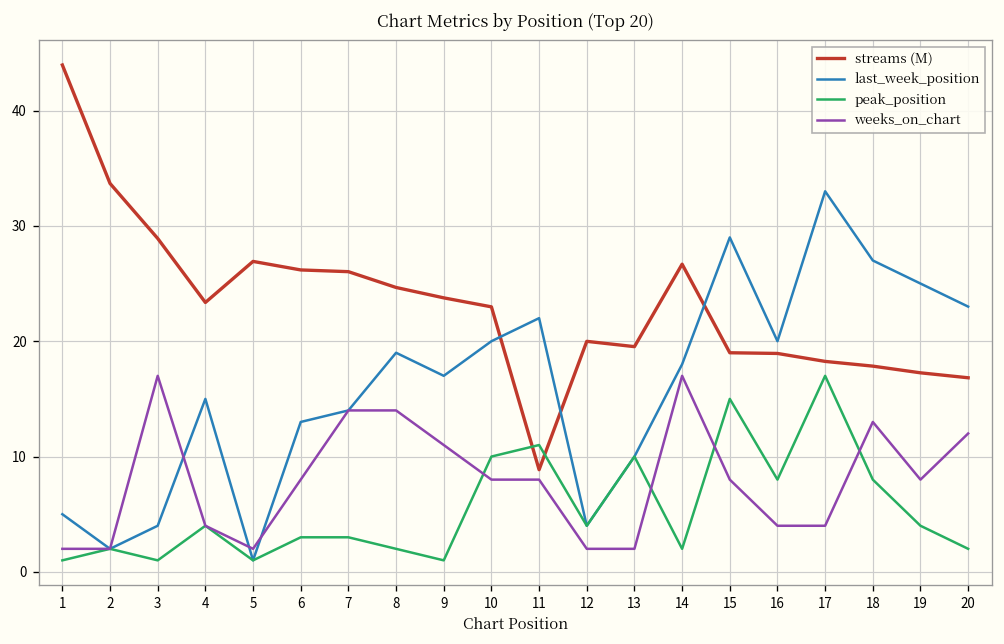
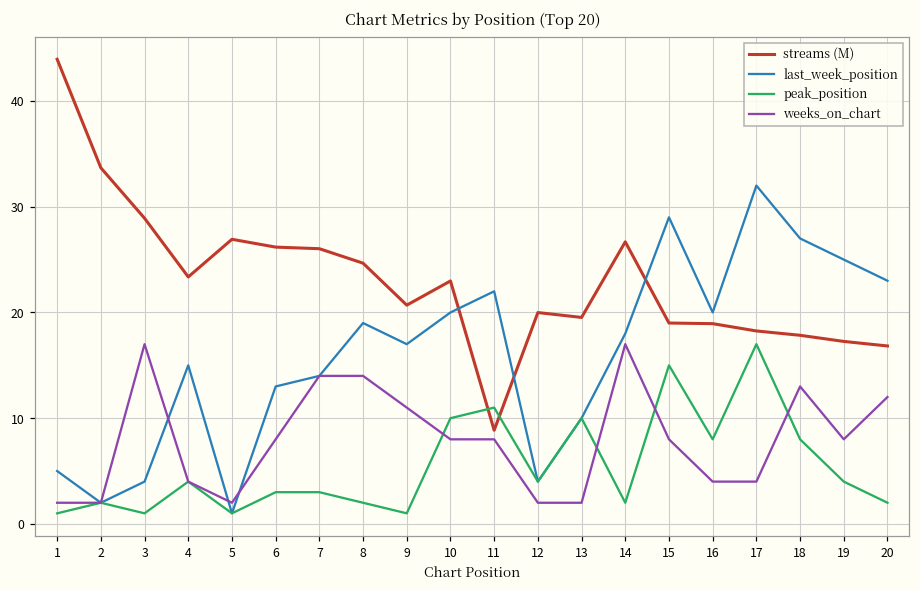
streams (M), 9: 24 -> 21
last_week_position, 17: 33 -> 32
